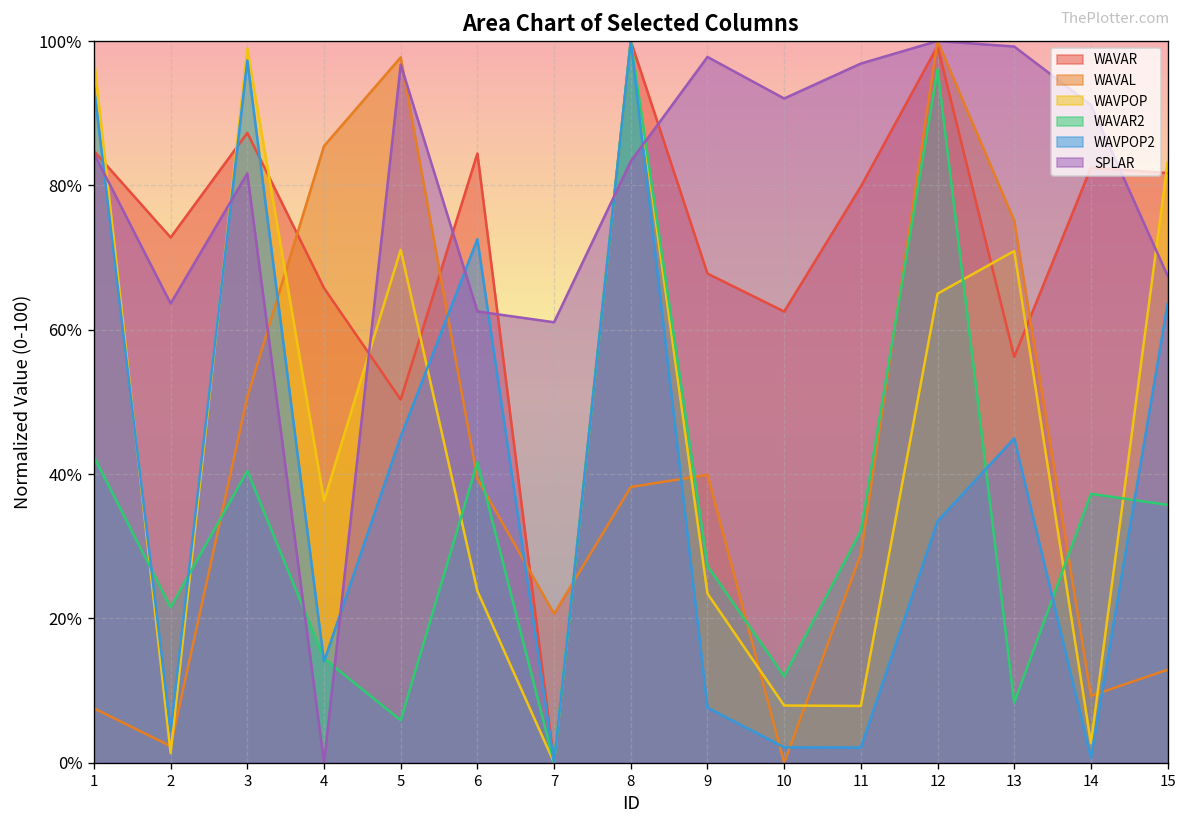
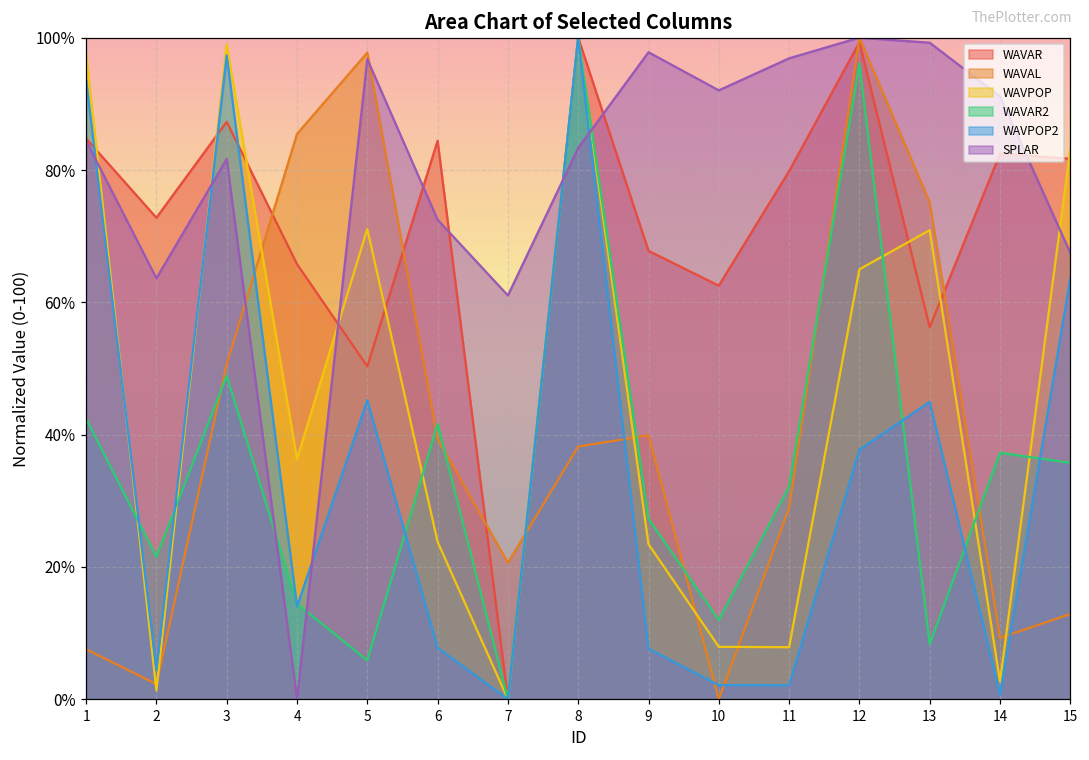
WAVAR2, 3: 40% -> 49%
WAVPOP2, 6: 73% -> 8%
SPLAR, 6: 63% -> 72%
WAVPOP2, 12: 33% -> 38%
